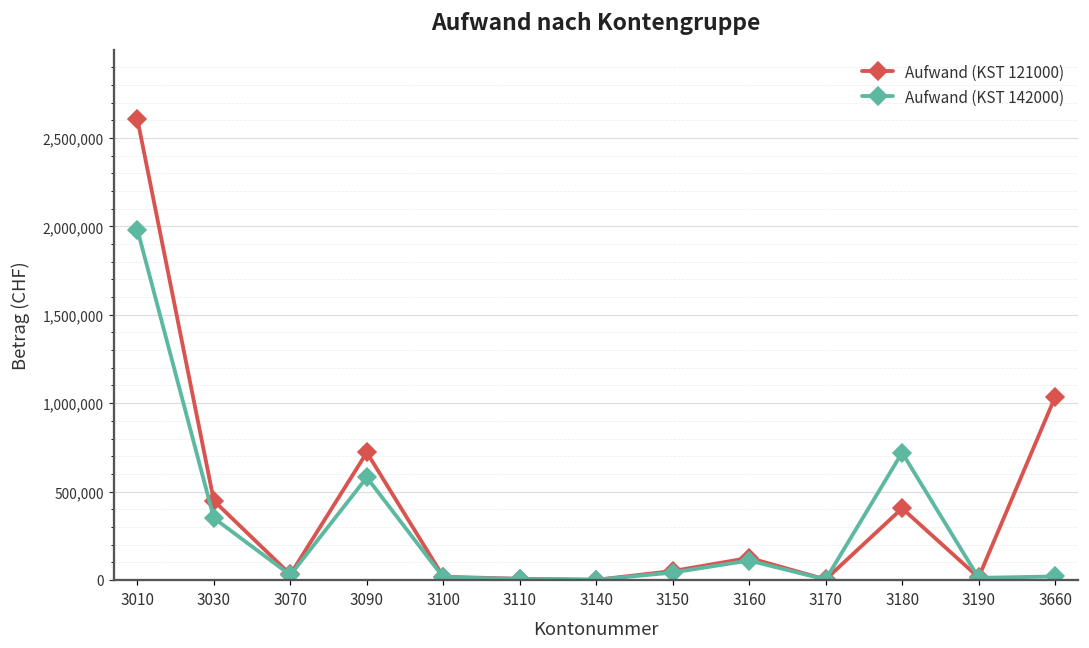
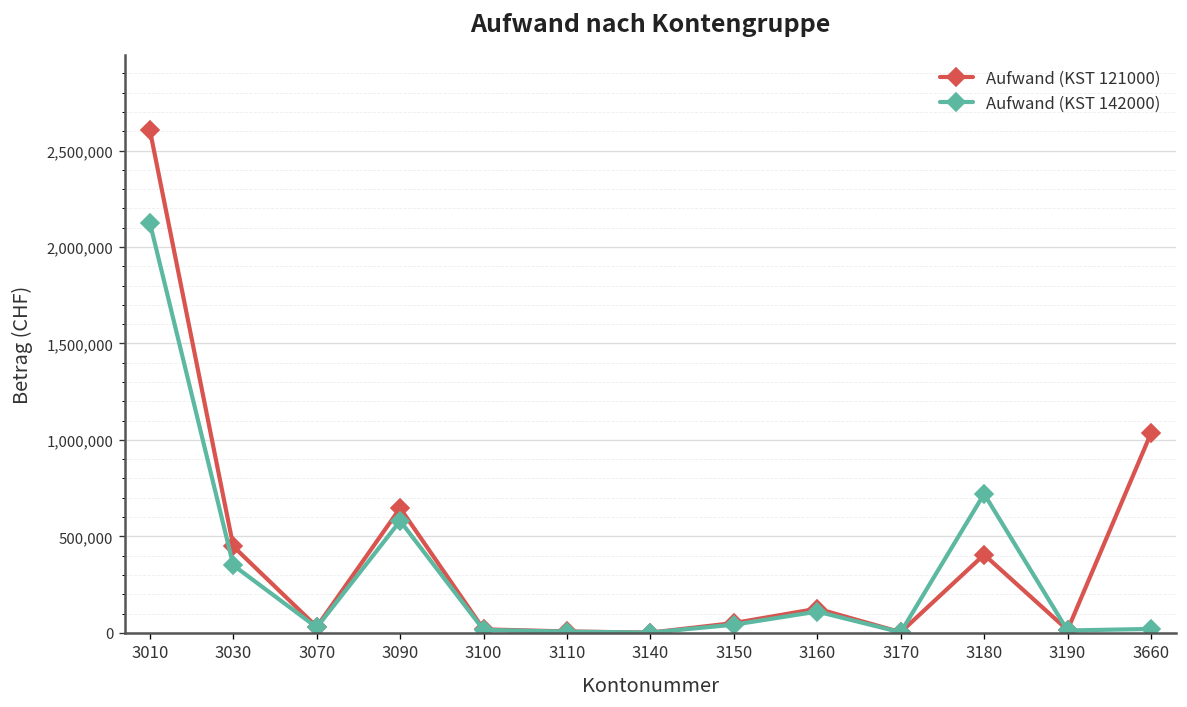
Aufwand (KST 142000), 3010: 1,980,000 -> 2,130,000
Aufwand (KST 121000), 3090: 720,000 -> 650,000
